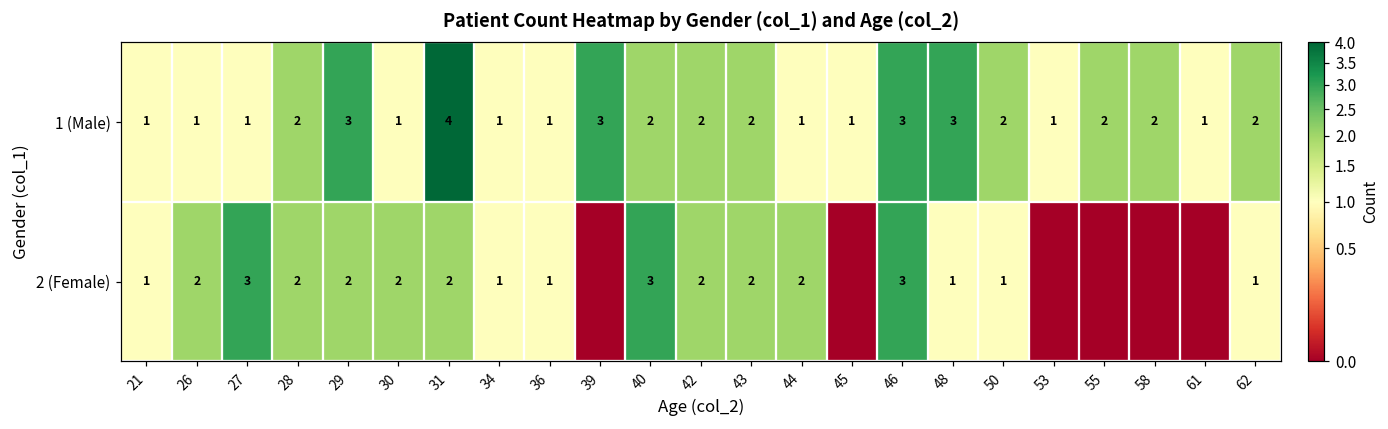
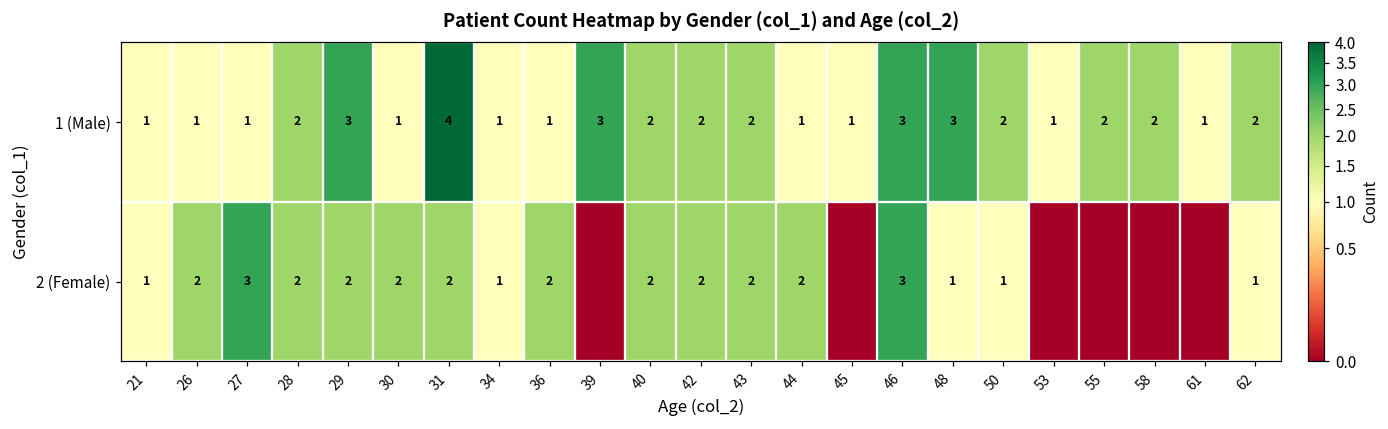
2 (Female), 36: 1 -> 2
2 (Female), 40: 3 -> 2
